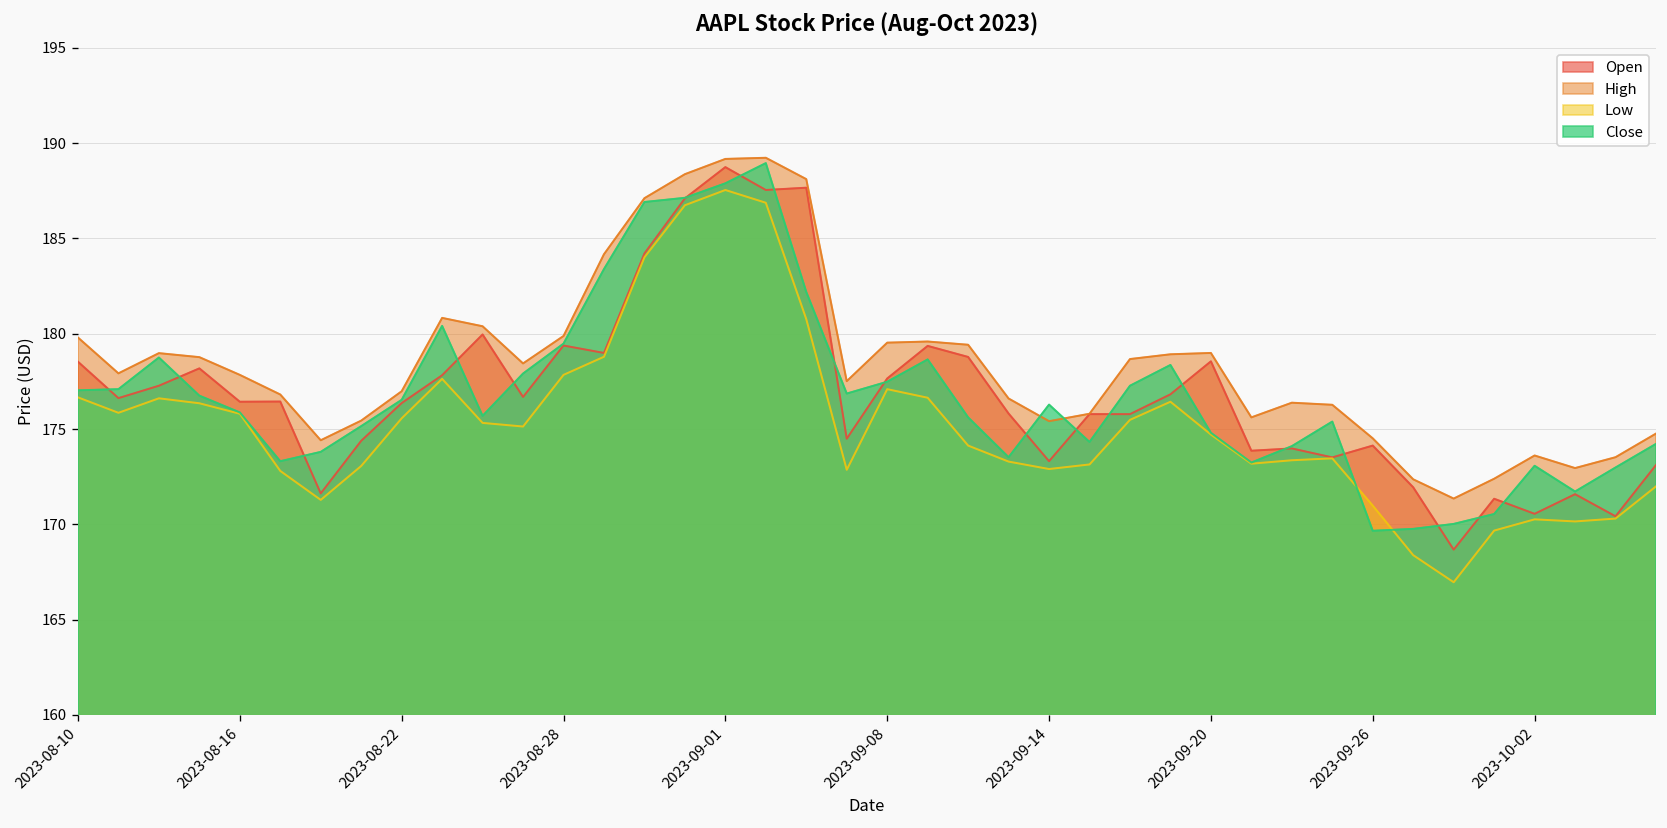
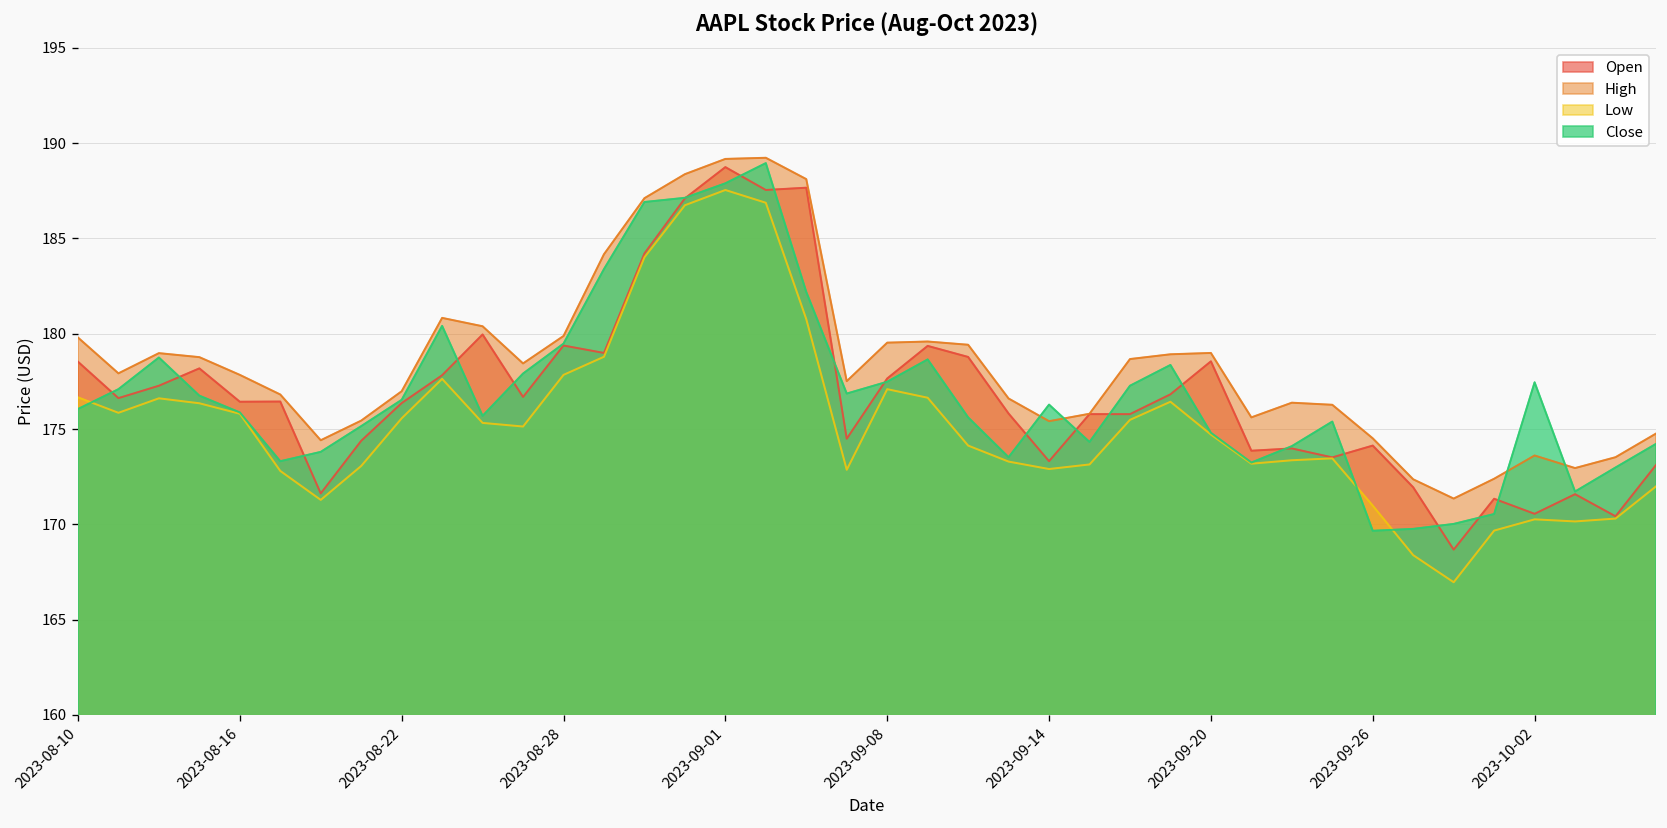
Close, 2023-08-10: 177.0 -> 176.1
Close, 2023-10-02: 173.1 -> 177.5
